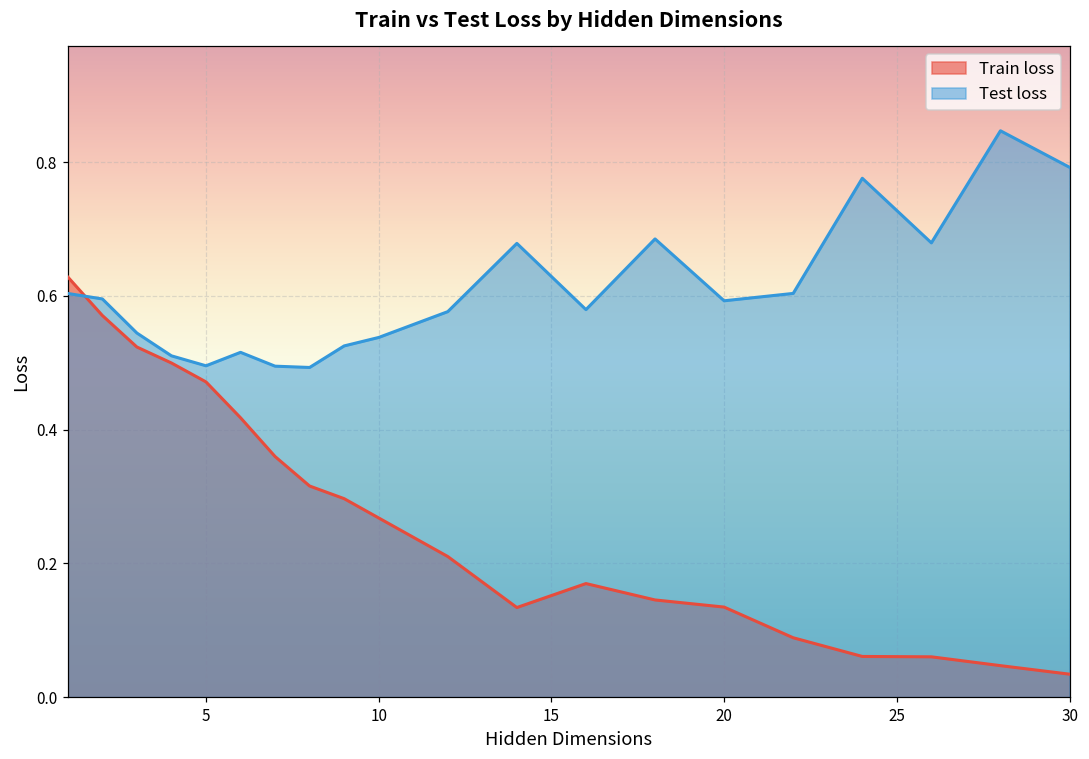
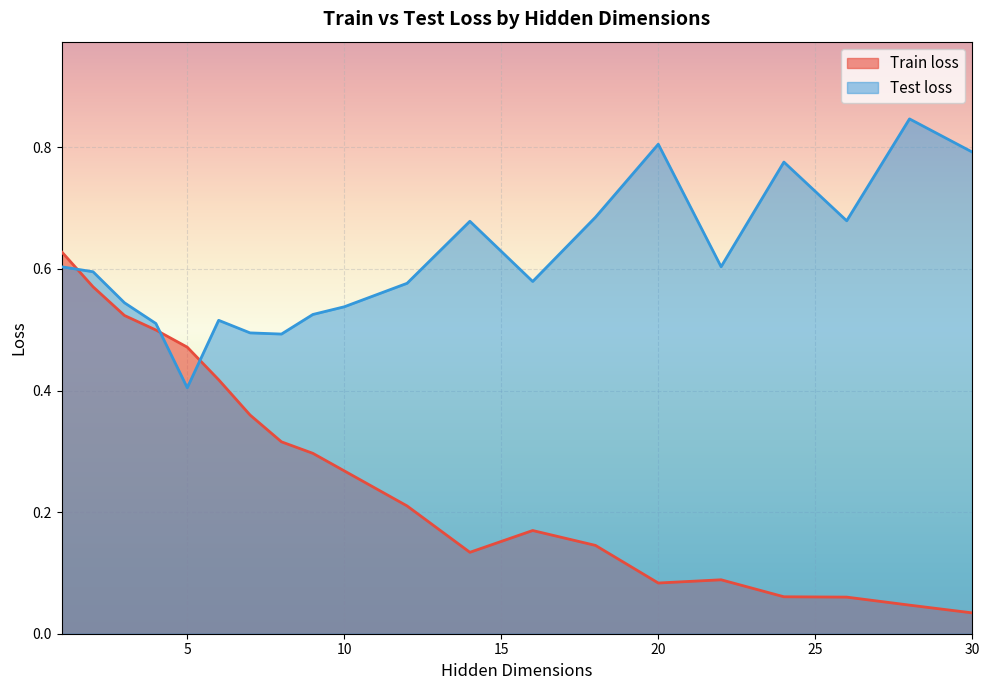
Test loss, 5: 0.50 -> 0.40
Train loss, 20: 0.13 -> 0.08
Test loss, 20: 0.59 -> 0.81
